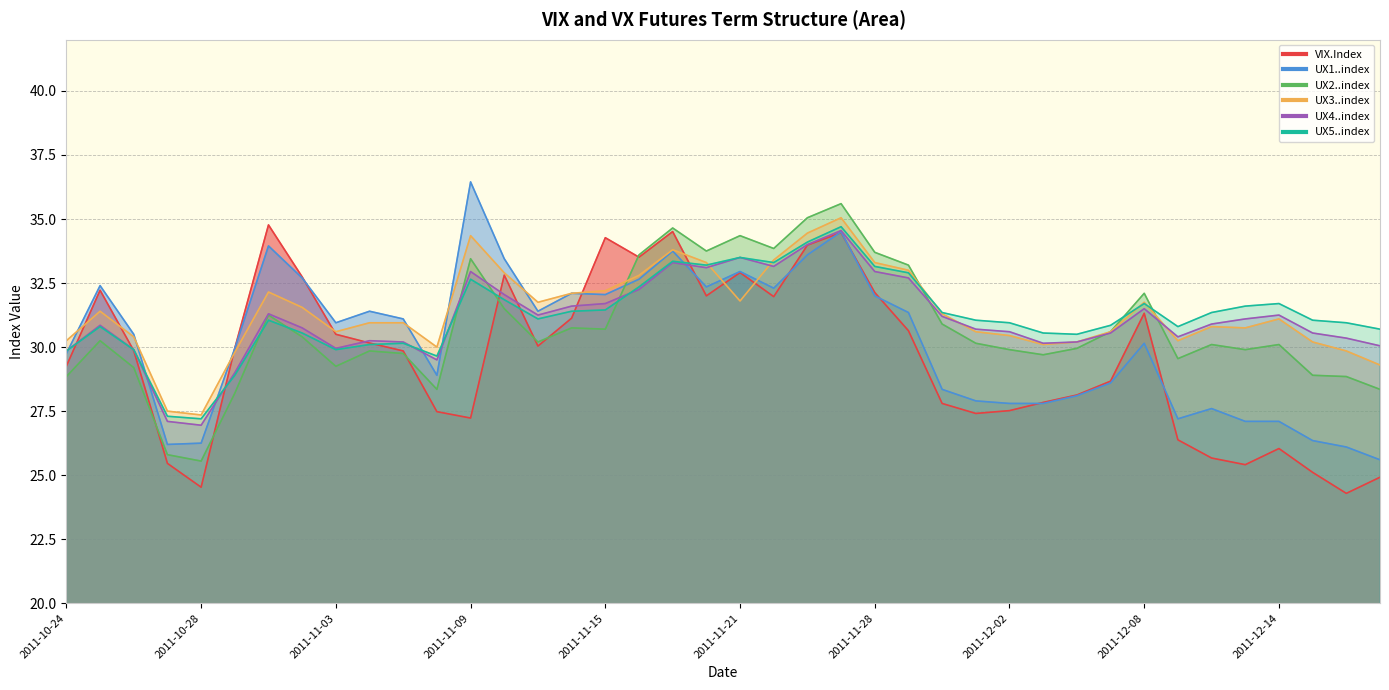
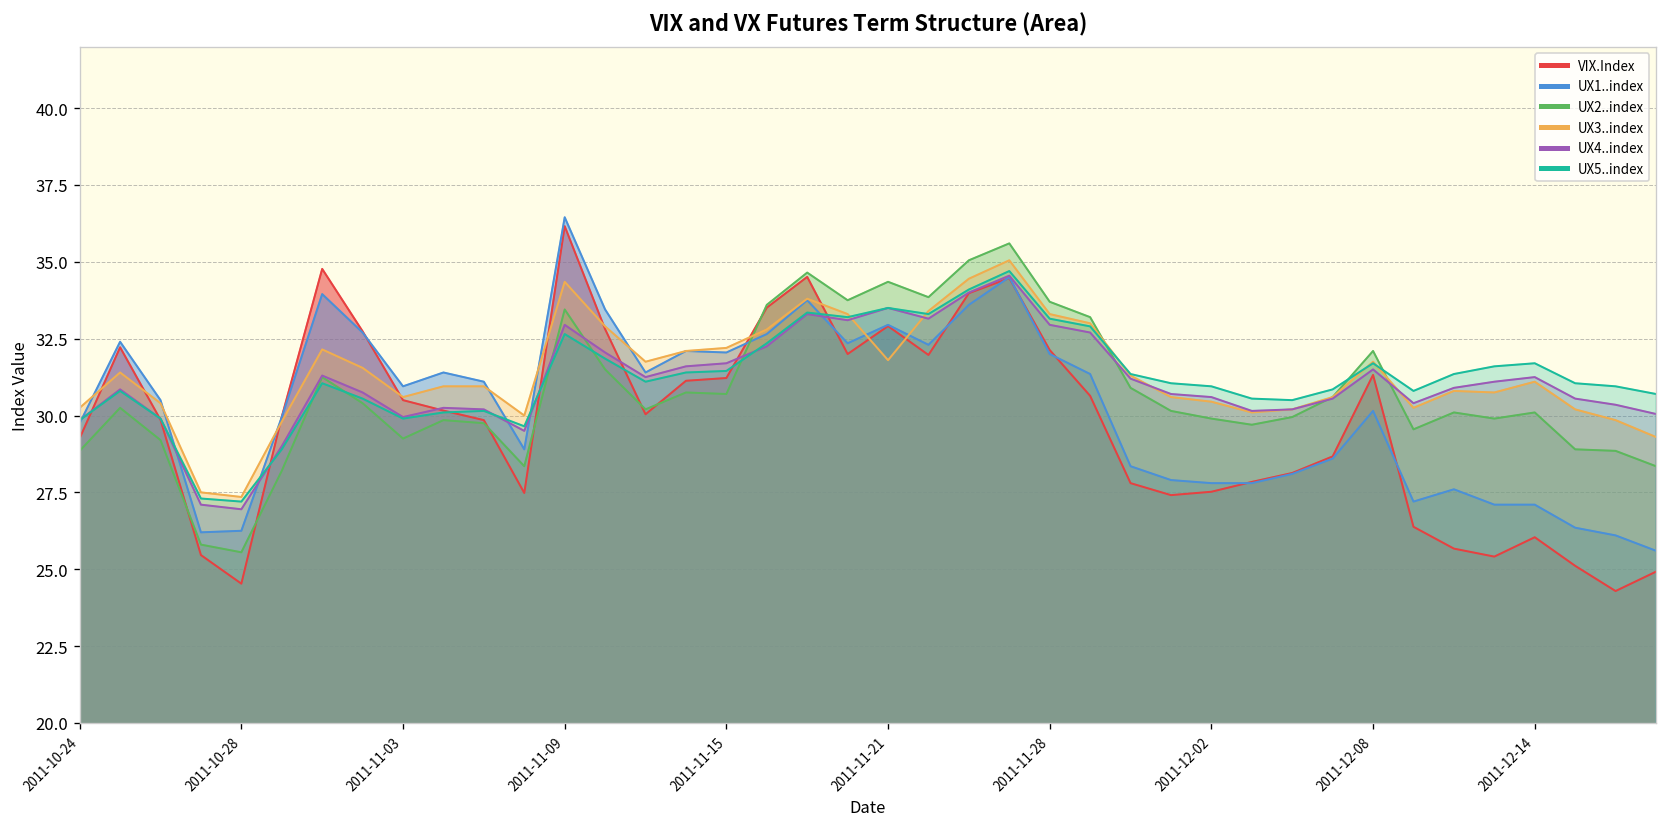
VIX.Index, 2011-11-09: 27.2 -> 36.2
VIX.Index, 2011-11-15: 34.3 -> 31.2
